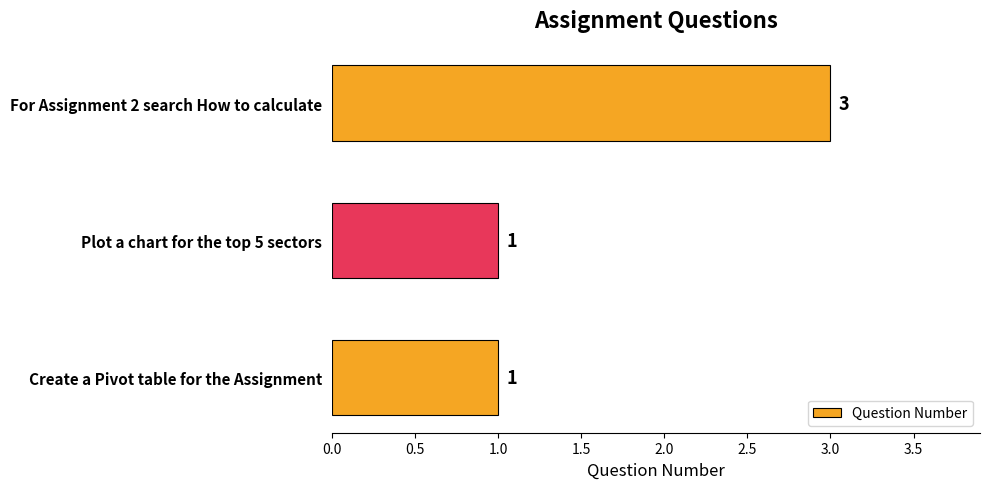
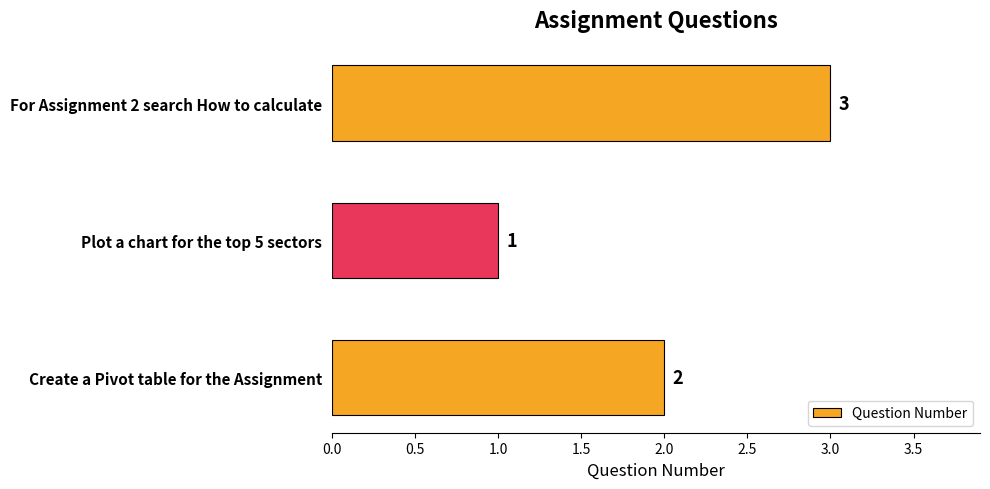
Create a Pivot table for the Assignment: 1 -> 2
